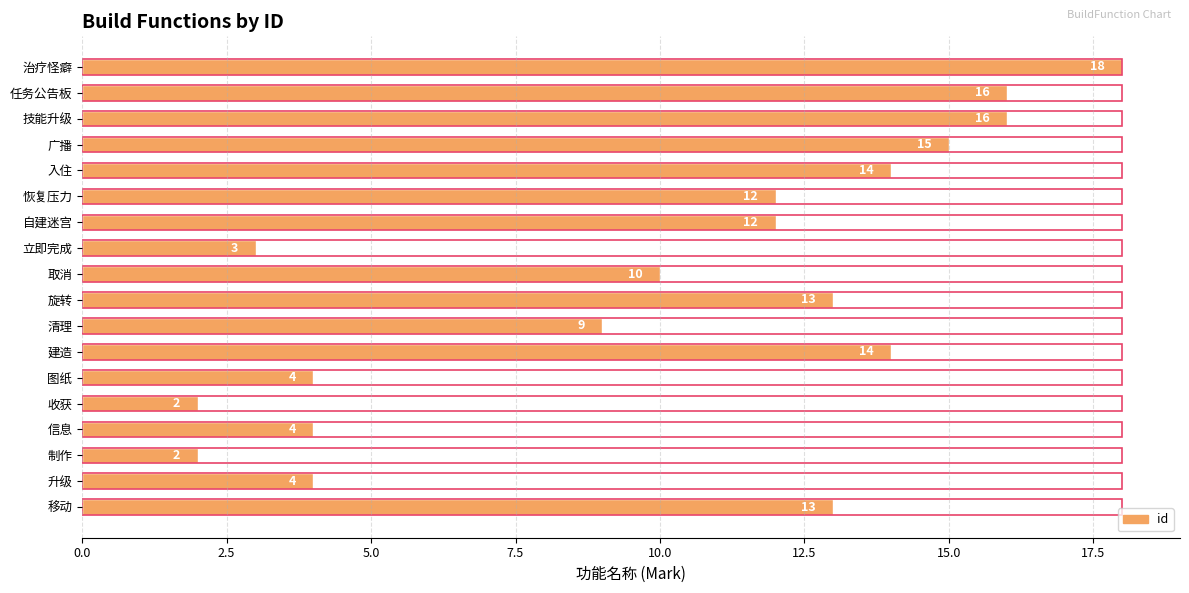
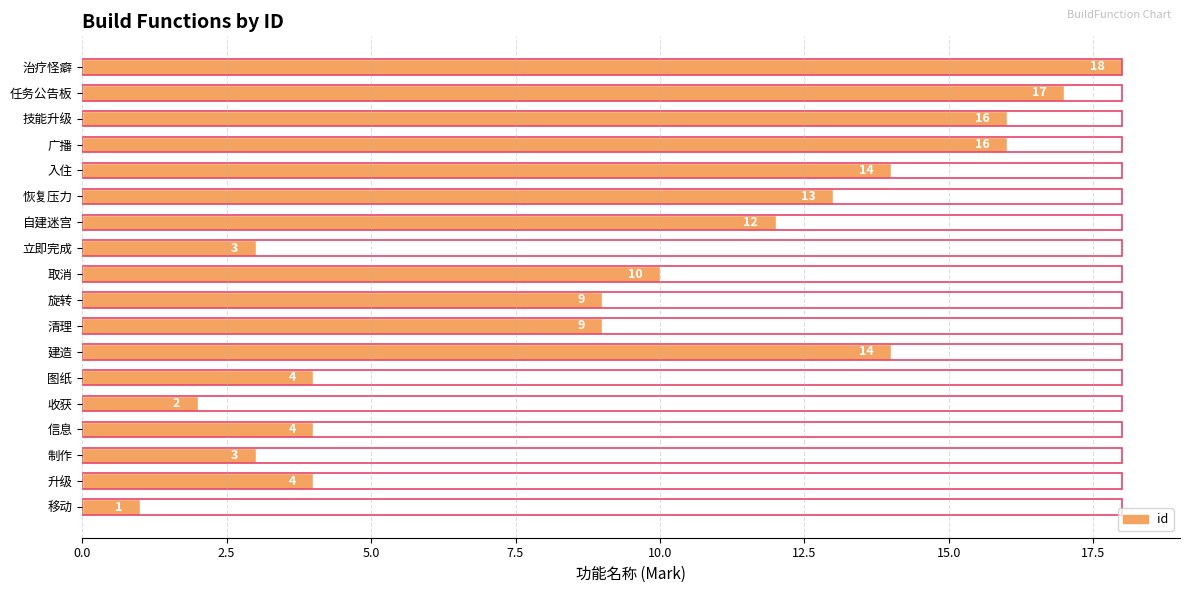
id, 任务公告板: 16 -> 17
id, 广播: 15 -> 16
id, 恢复压力: 12 -> 13
id, 旋转: 13 -> 9
id, 制作: 2 -> 3
id, 移动: 13 -> 1
